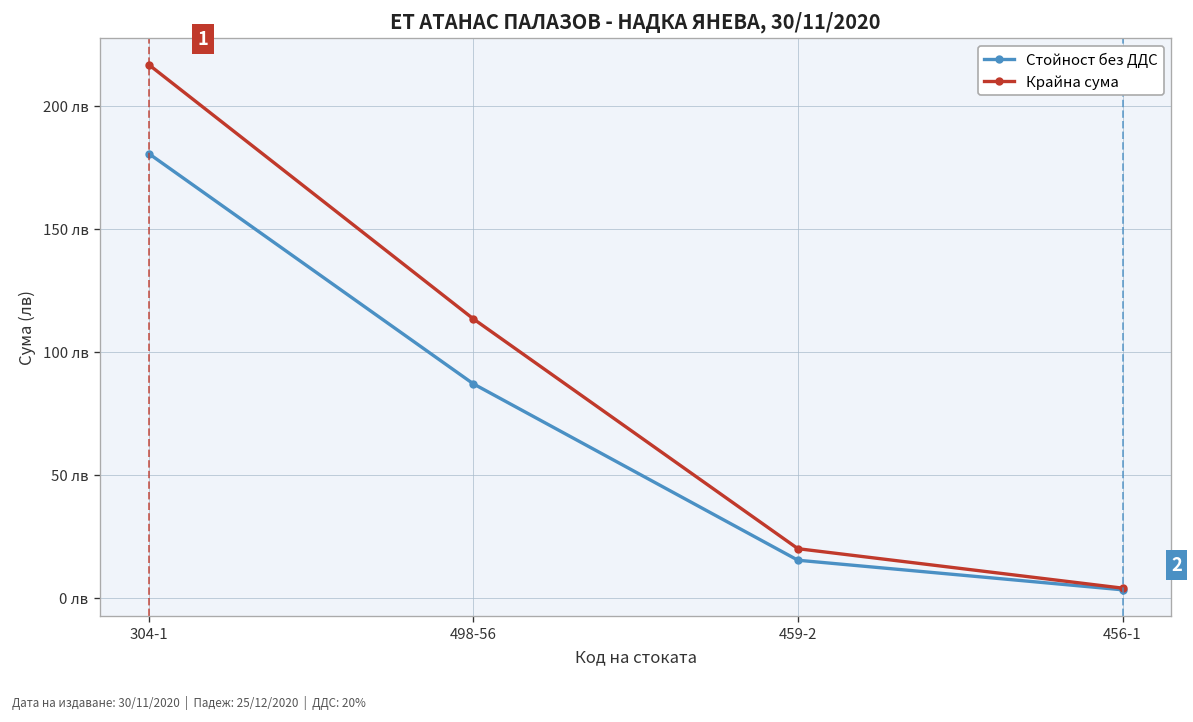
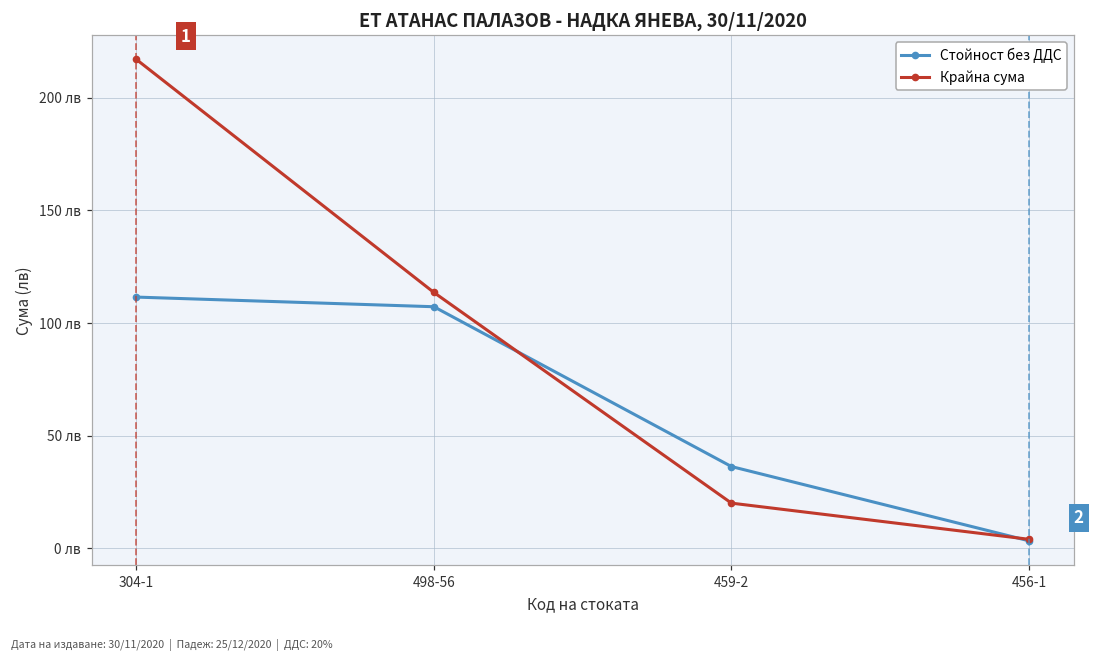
Стойност без ДДС, 304-1: 181 лв -> 112 лв
Стойност без ДДС, 498-56: 87 лв -> 107 лв
Стойност без ДДС, 459-2: 15 лв -> 36 лв
